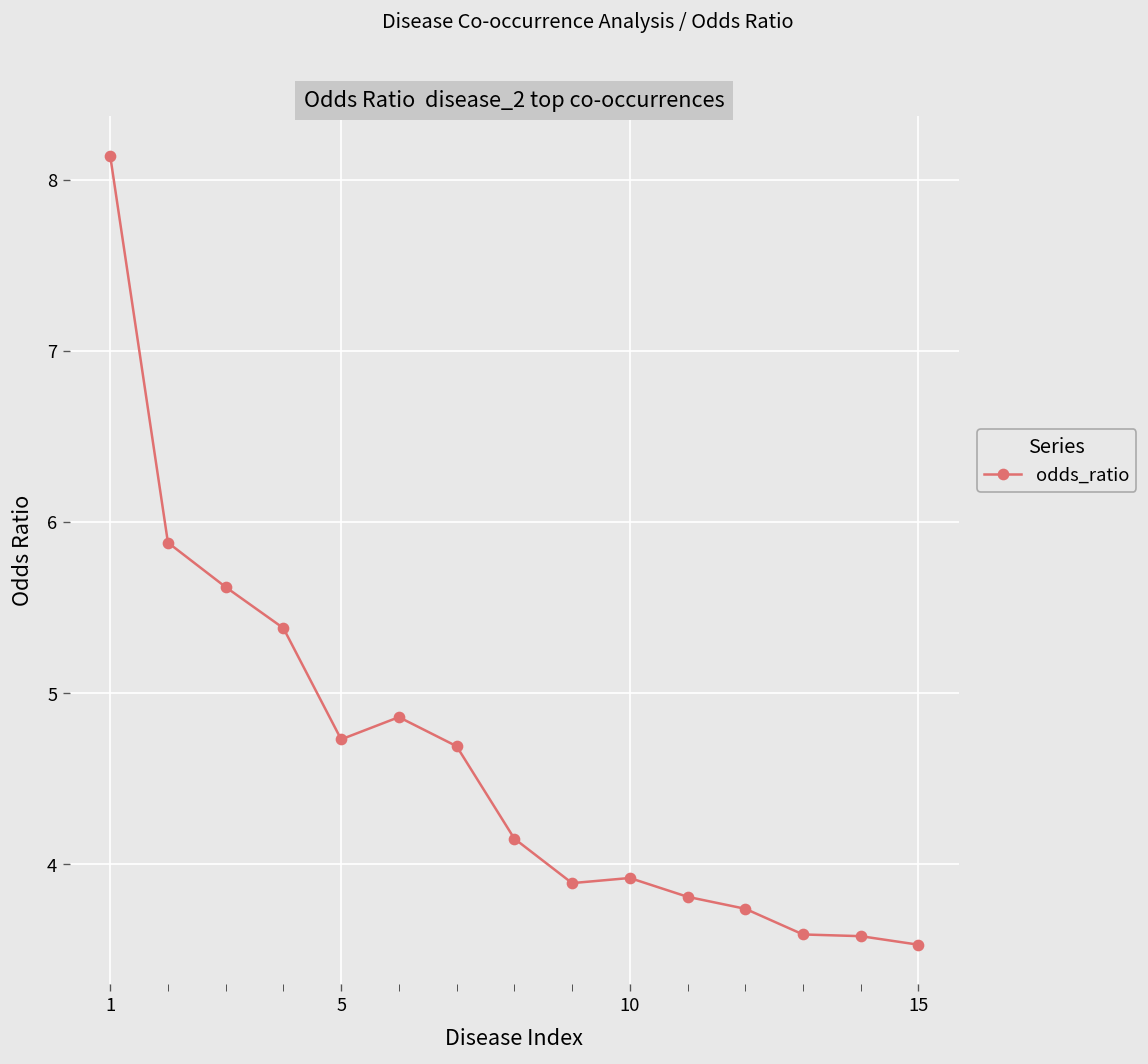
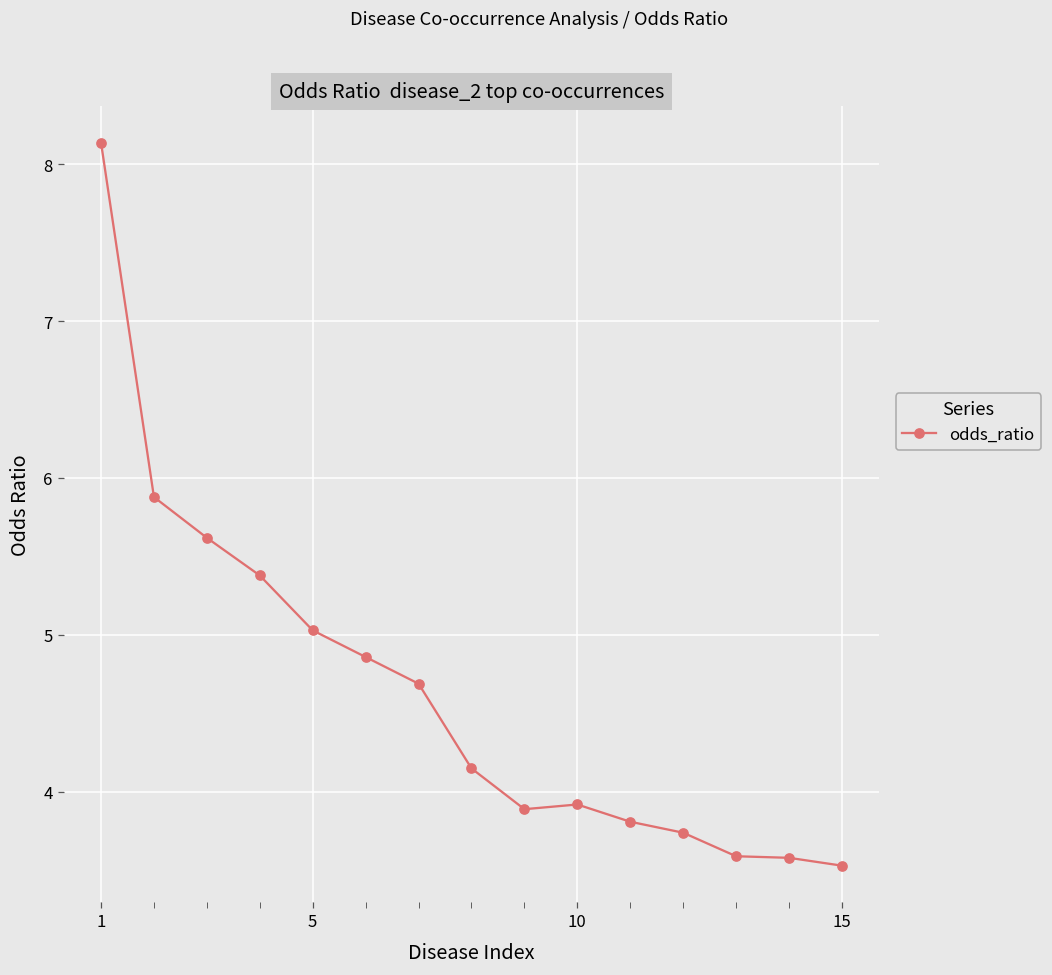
5: 4.73 -> 5.03
